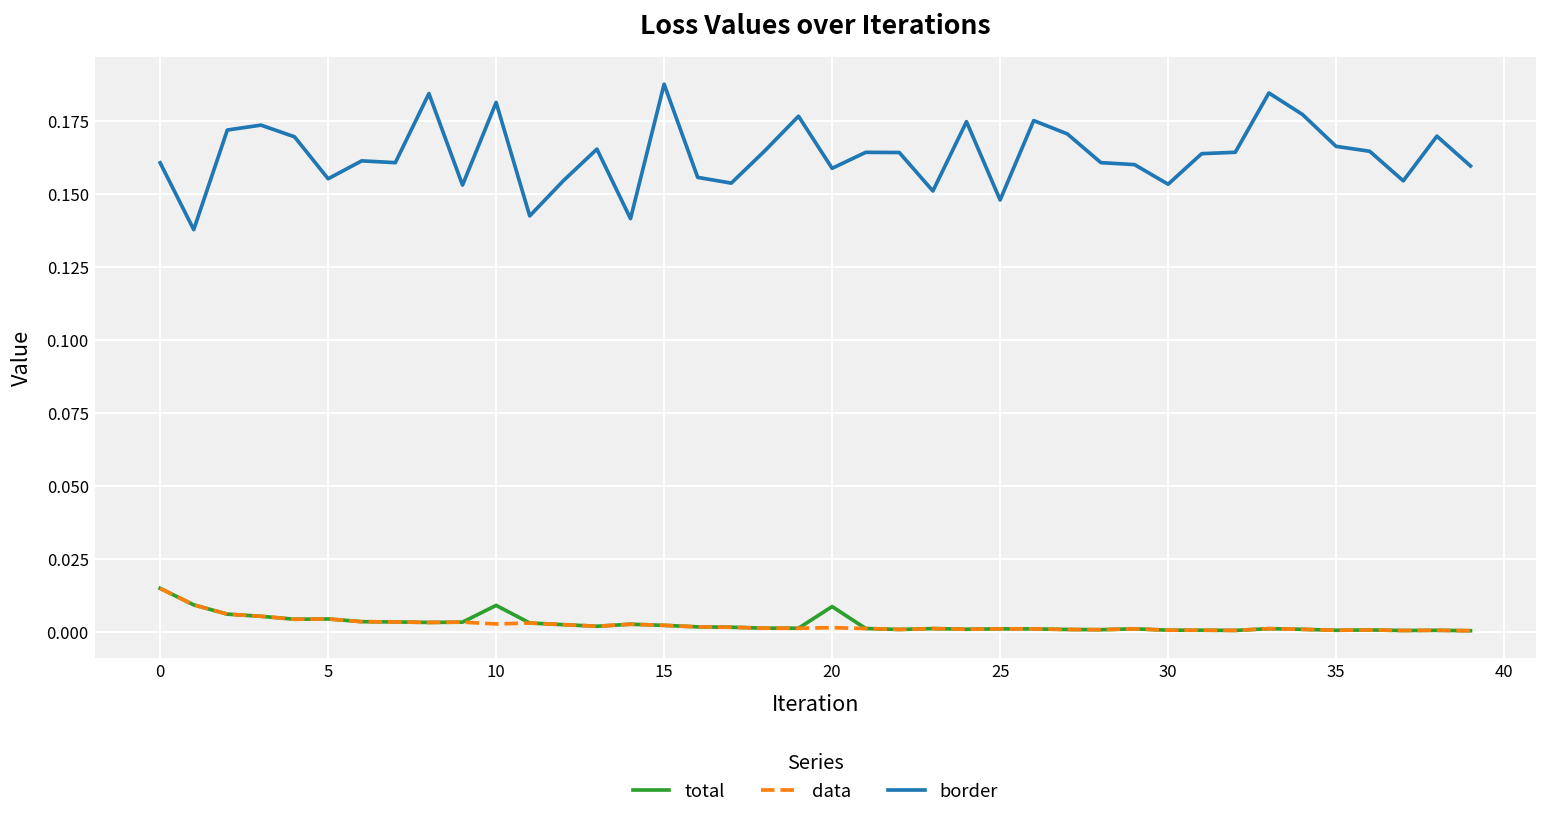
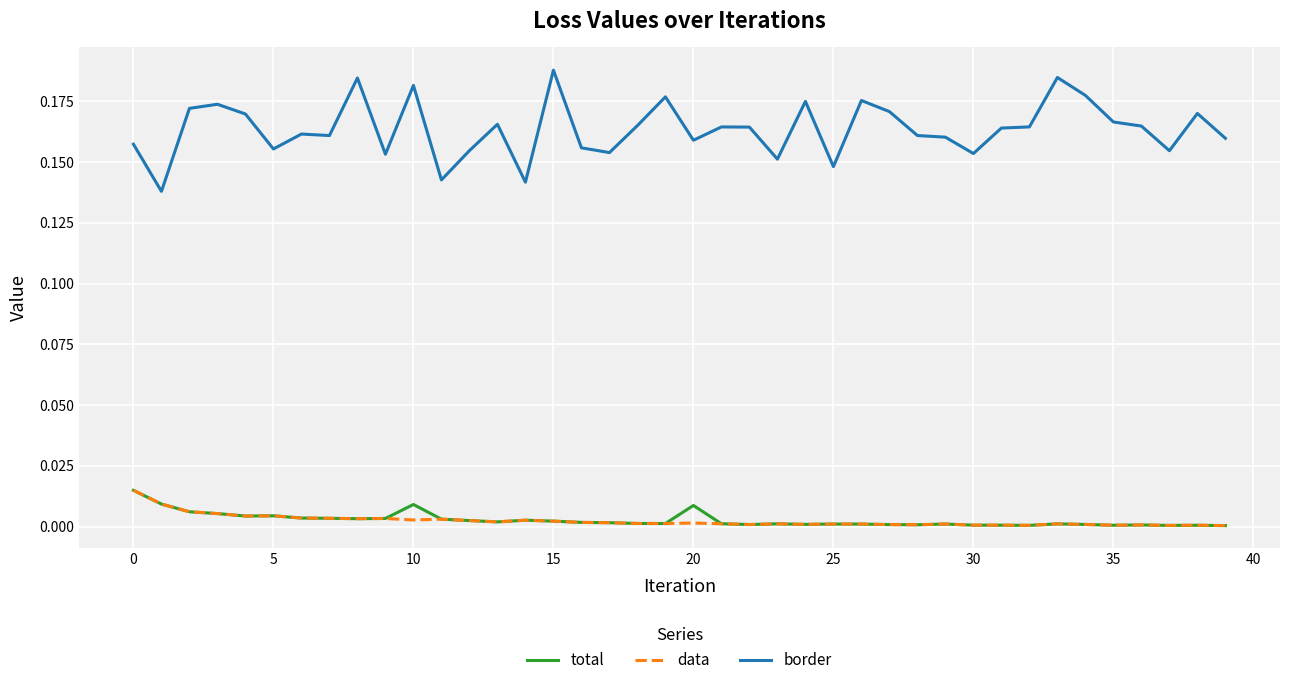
border, 0: 0.161 -> 0.157
